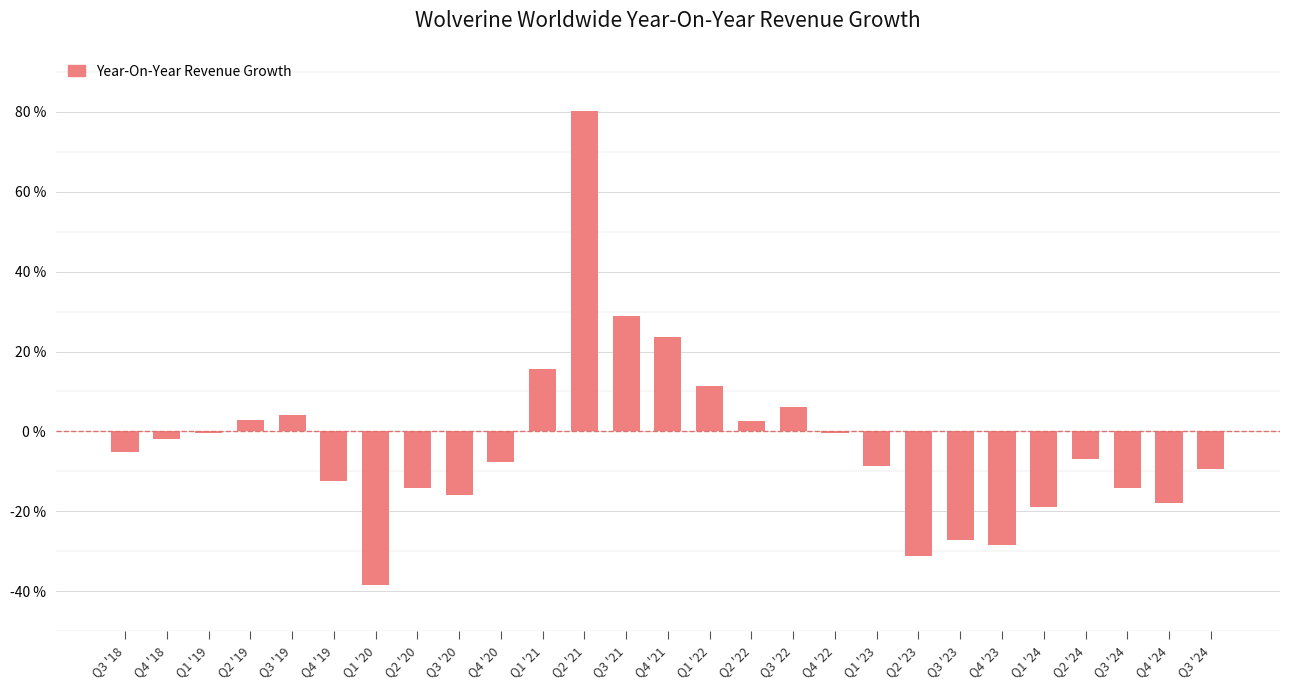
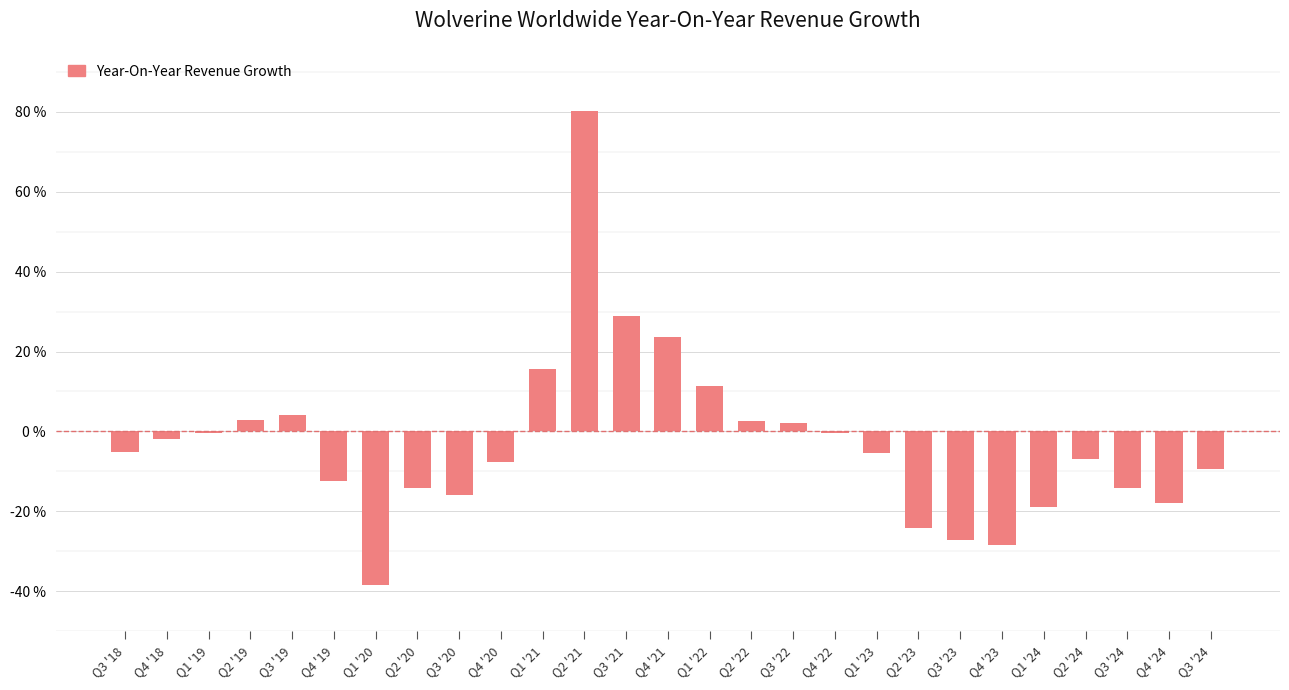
Q3 '22: 6 % -> 2 %
Q1 '23: -9 % -> -6 %
Q2 '23: -31 % -> -24 %
